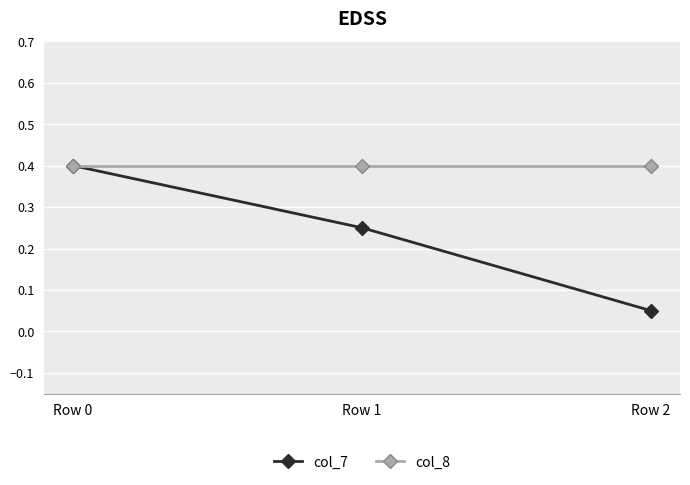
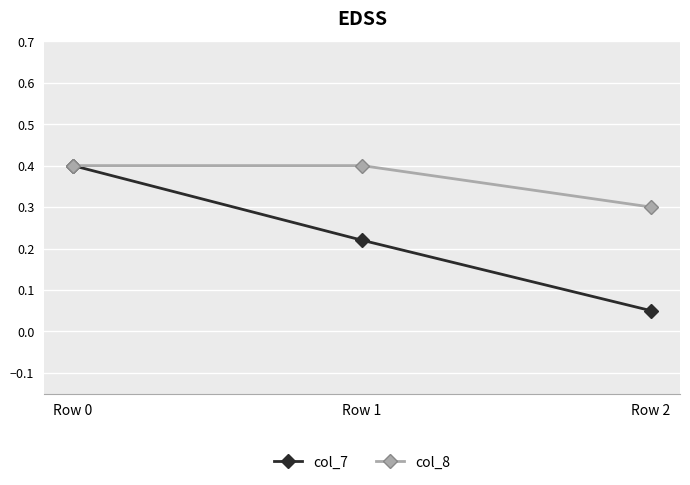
col_7, Row 1: 0.25 -> 0.22
col_8, Row 2: 0.4 -> 0.3
